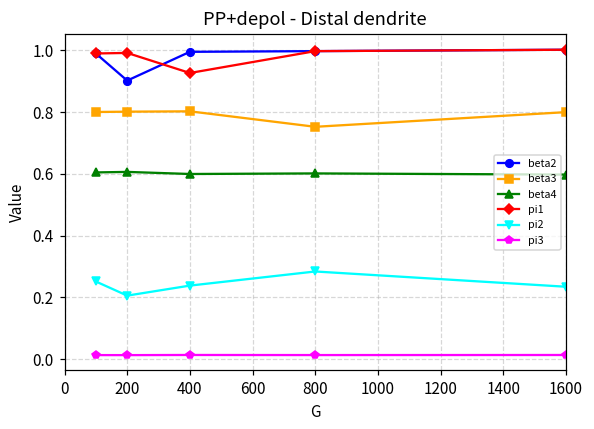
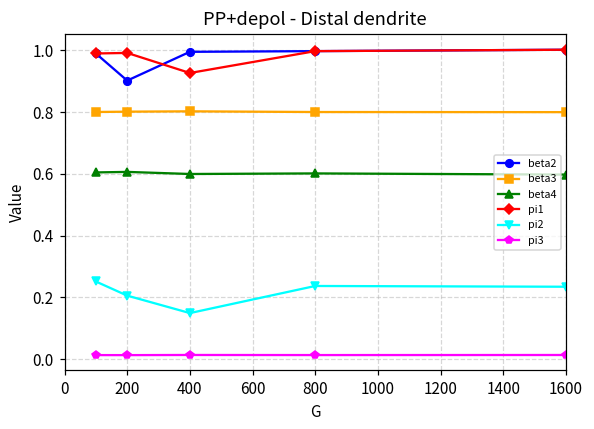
pi2, 400: 0.24 -> 0.15
beta3, 800: 0.75 -> 0.80
pi2, 800: 0.28 -> 0.24
